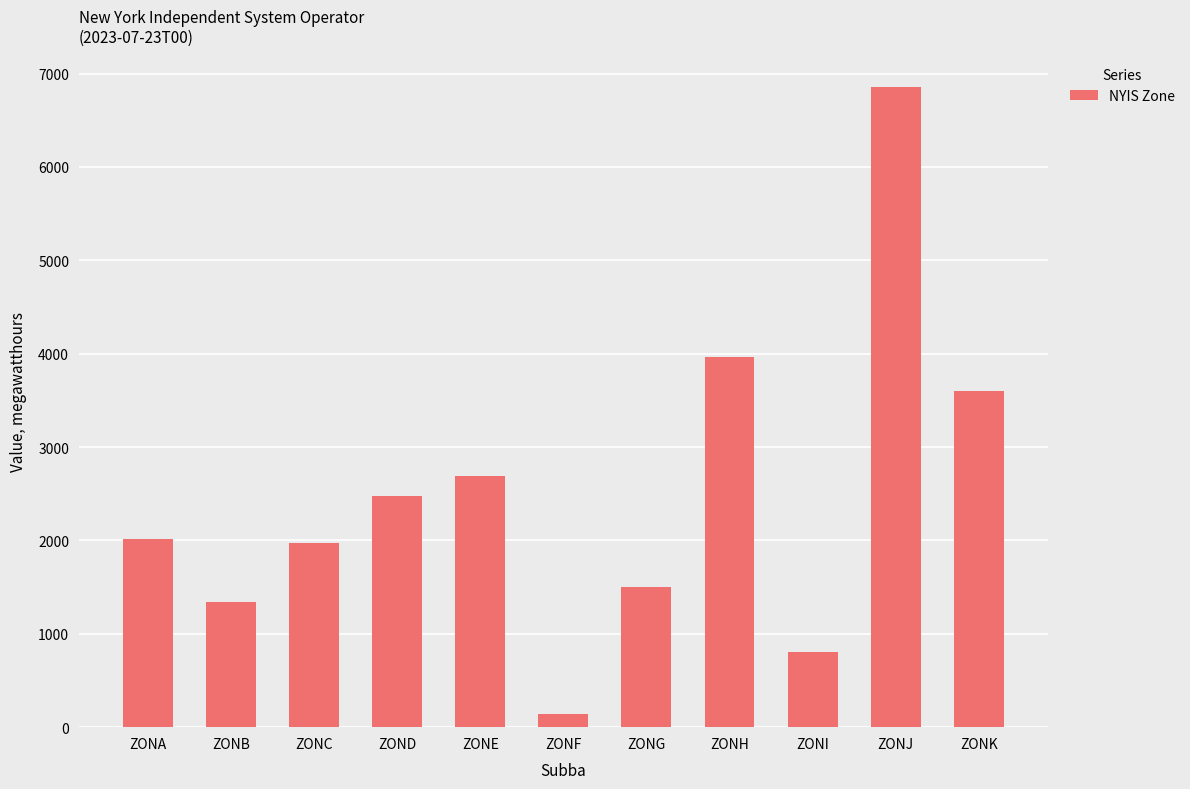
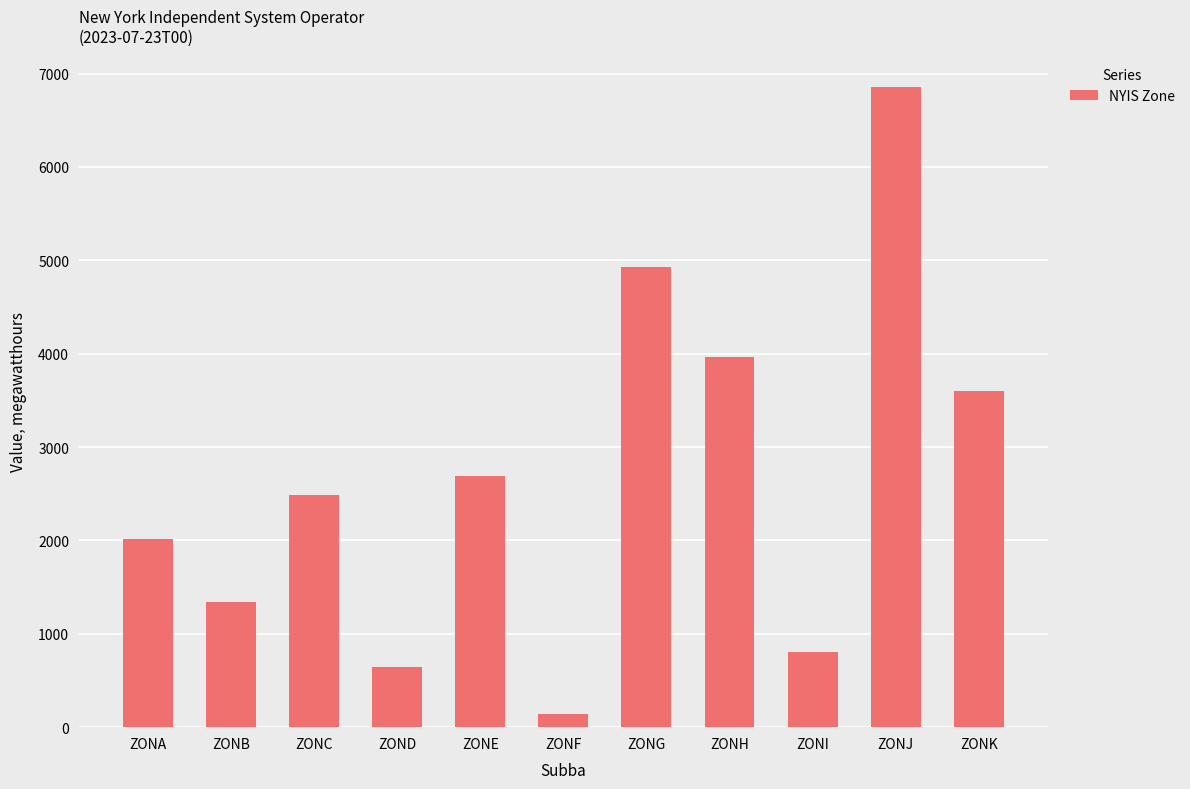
ZONC: 2000 -> 2500
ZOND: 2500 -> 600
ZONG: 1500 -> 4900
